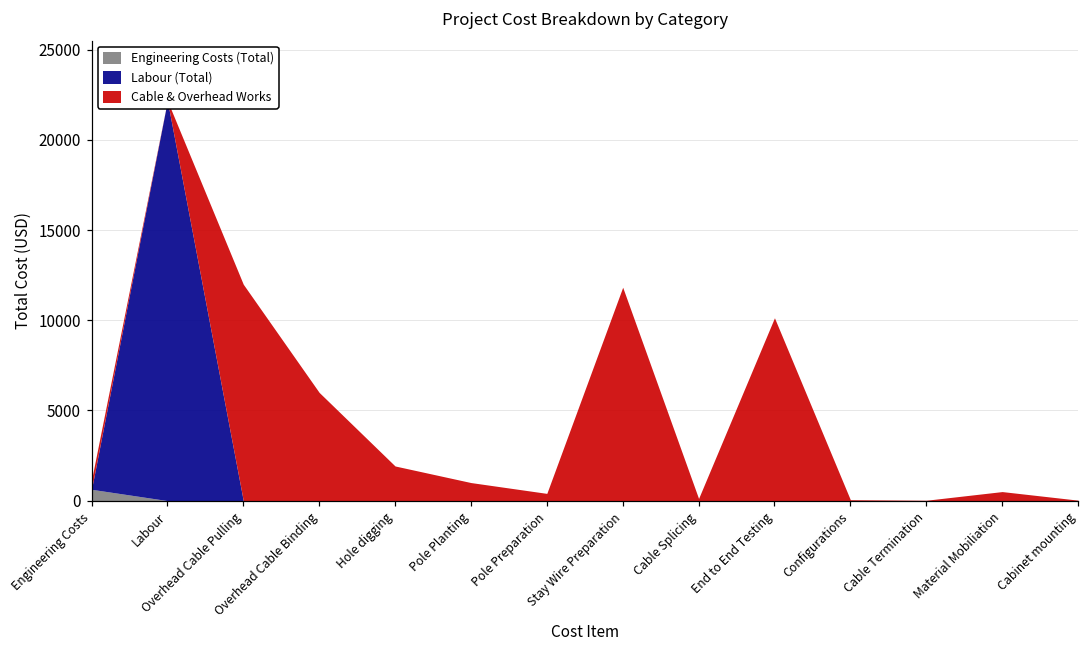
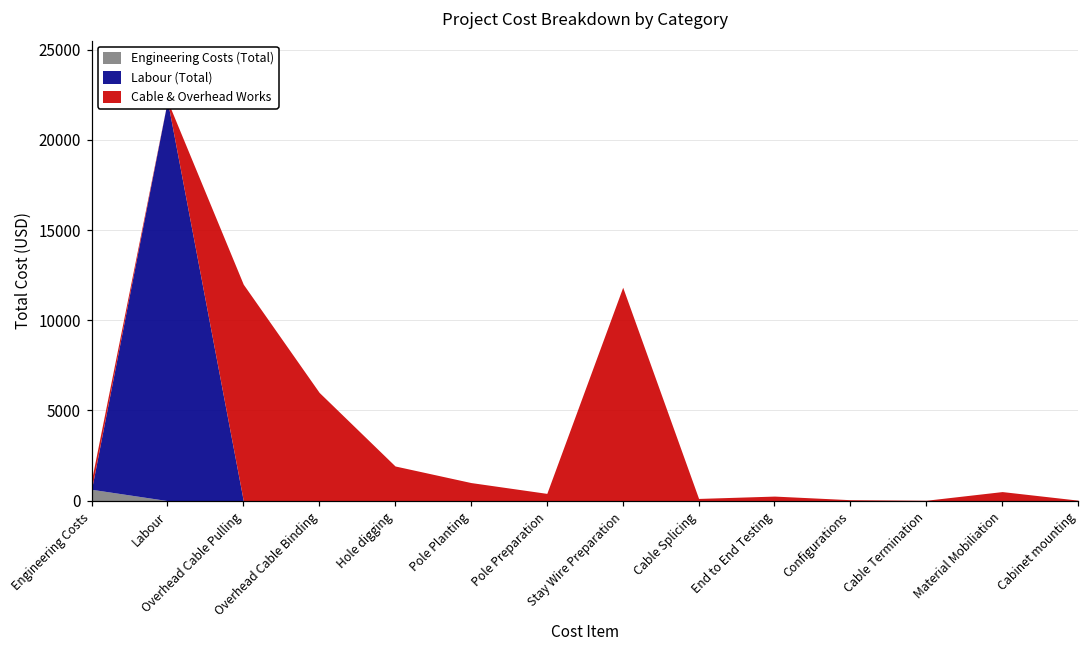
Cable & Overhead Works, End to End Testing: 10100 -> 300
